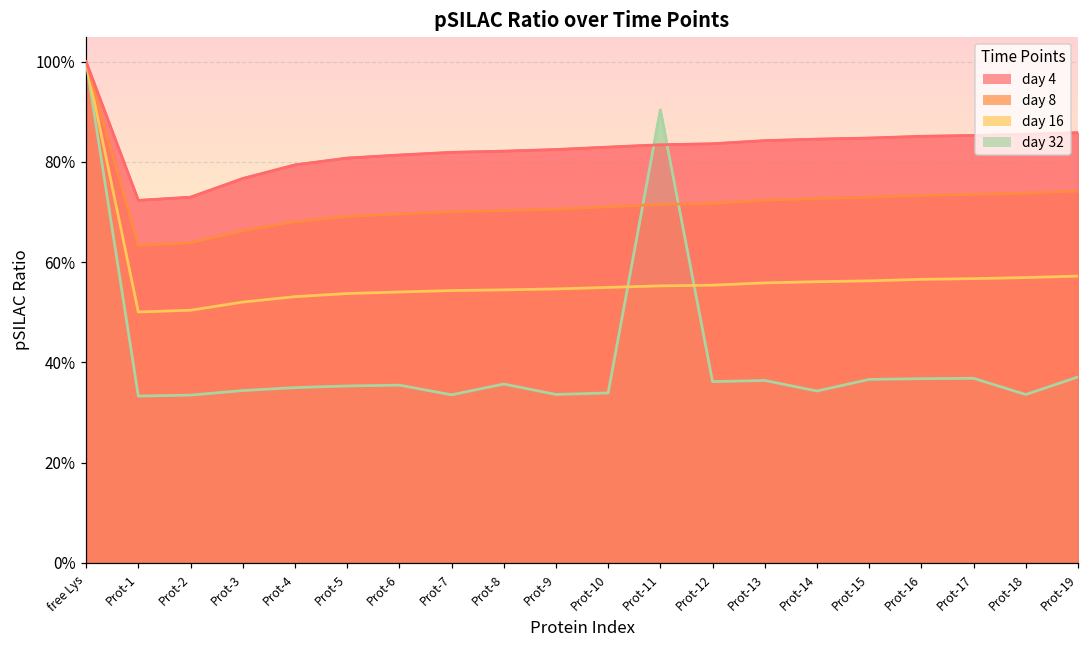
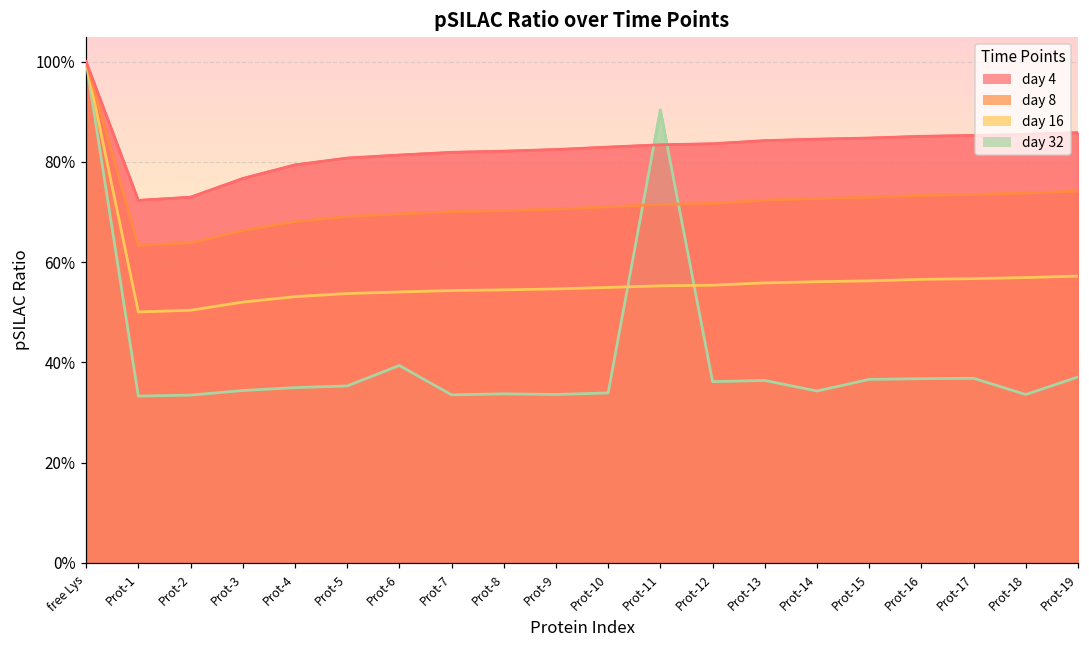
day 32, Prot-6: 35% -> 39%
day 32, Prot-8: 36% -> 34%
